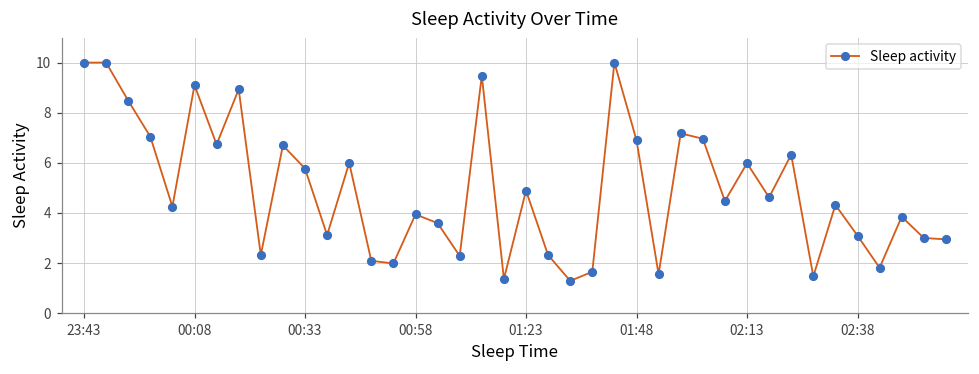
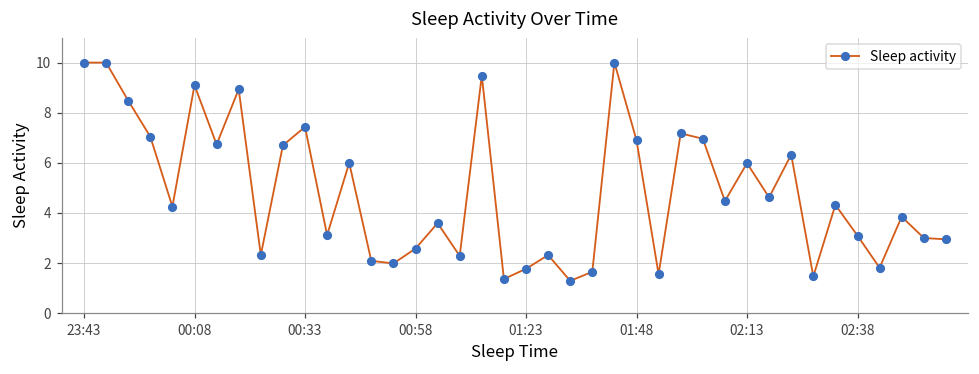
00:33: 5.8 -> 7.4
00:58: 3.9 -> 2.6
01:23: 4.9 -> 1.8
